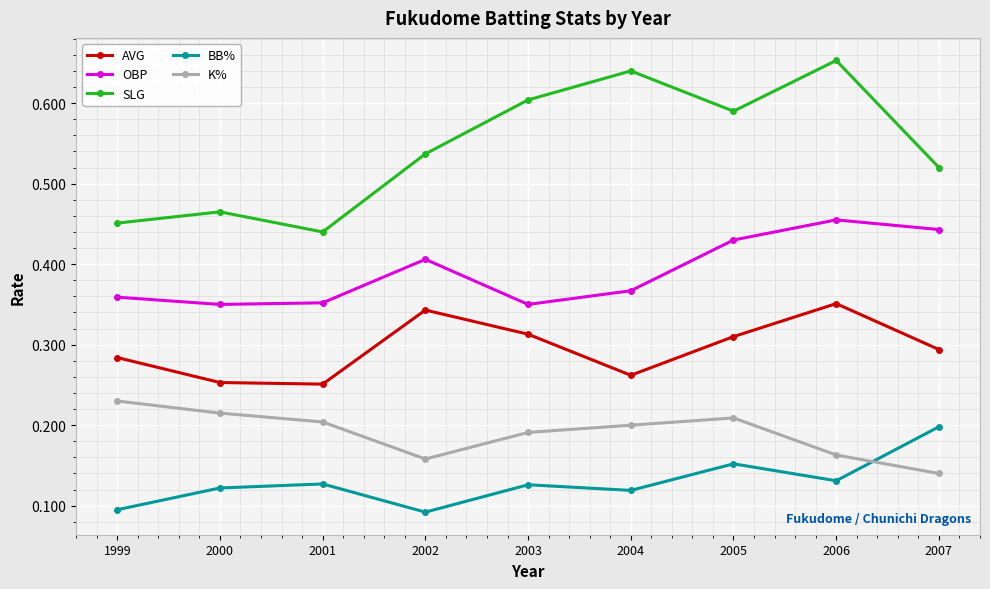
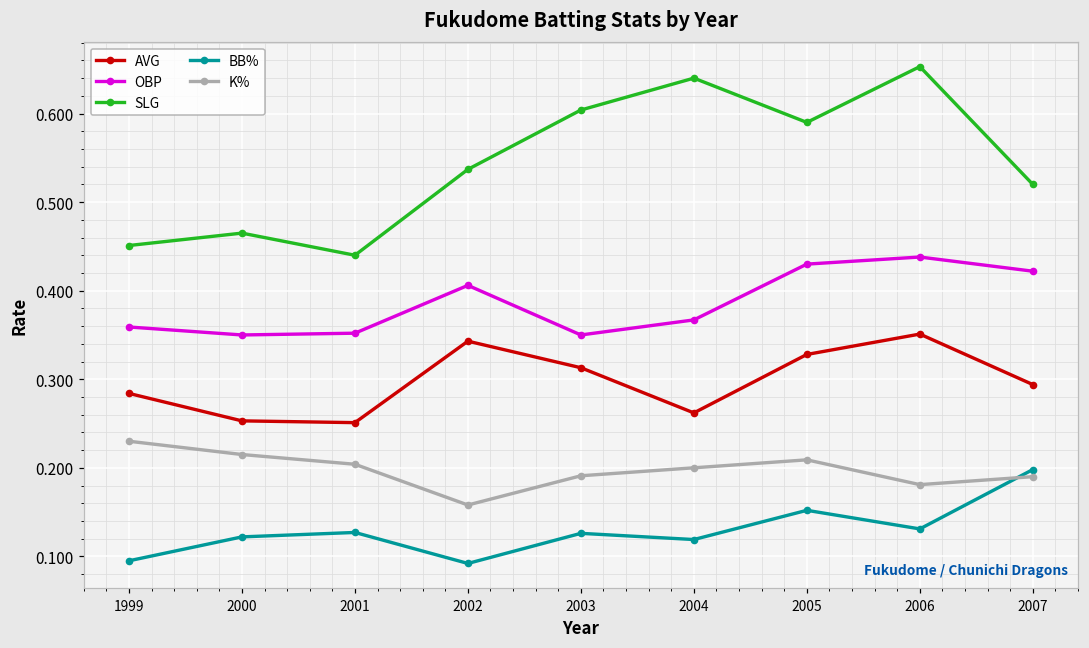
AVG, 2005: 0.31 -> 0.33
OBP, 2006: 0.46 -> 0.44
K%, 2006: 0.16 -> 0.18
OBP, 2007: 0.44 -> 0.42
K%, 2007: 0.14 -> 0.19
